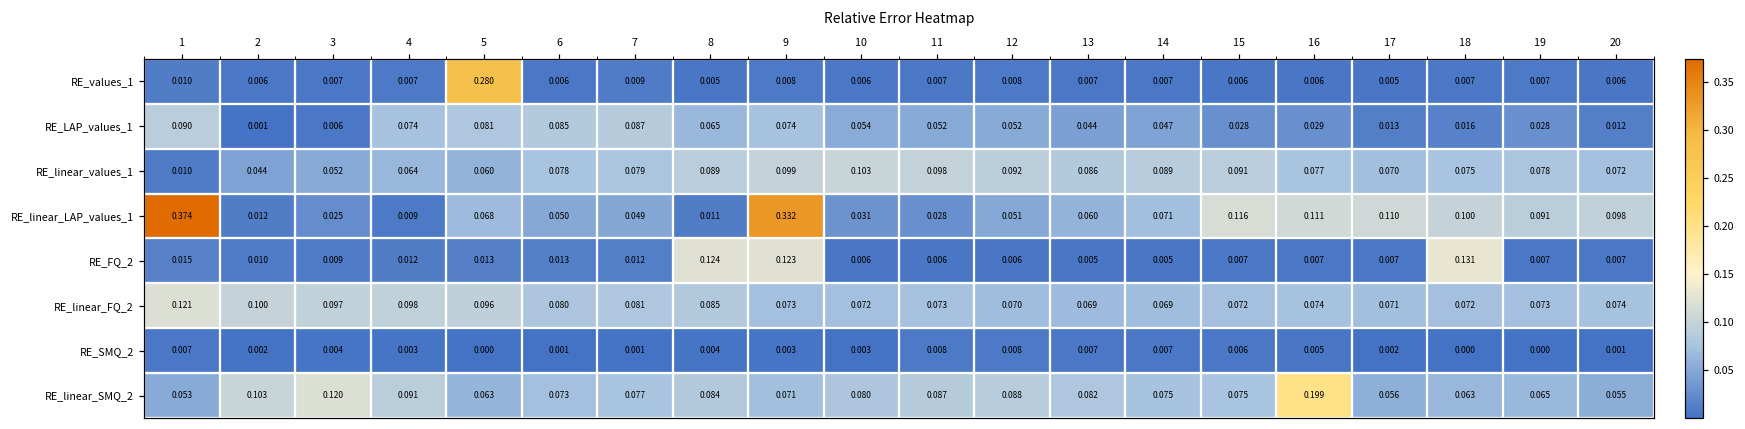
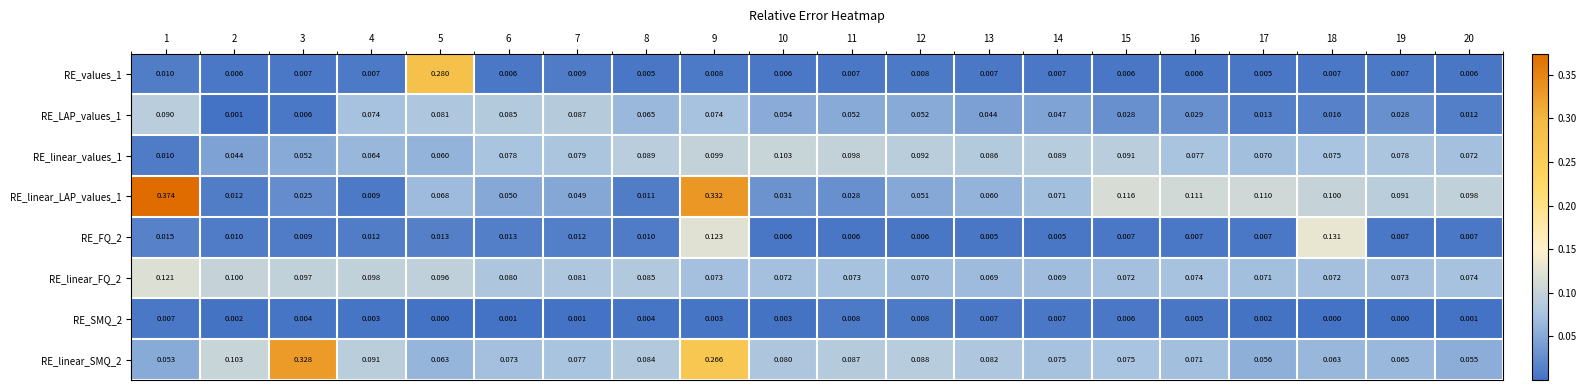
RE_FQ_2, 8: 0.124 -> 0.010
RE_linear_SMQ_2, 3: 0.120 -> 0.328
RE_linear_SMQ_2, 9: 0.071 -> 0.266
RE_linear_SMQ_2, 16: 0.199 -> 0.071
